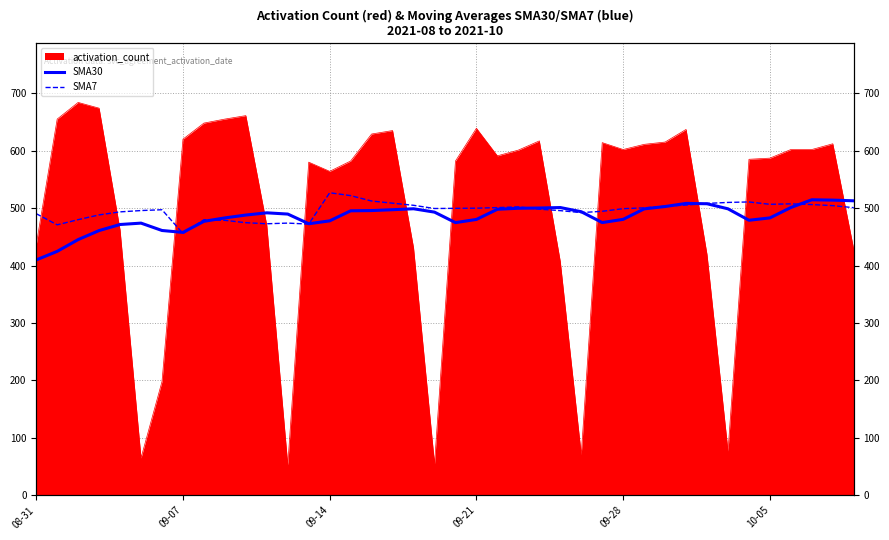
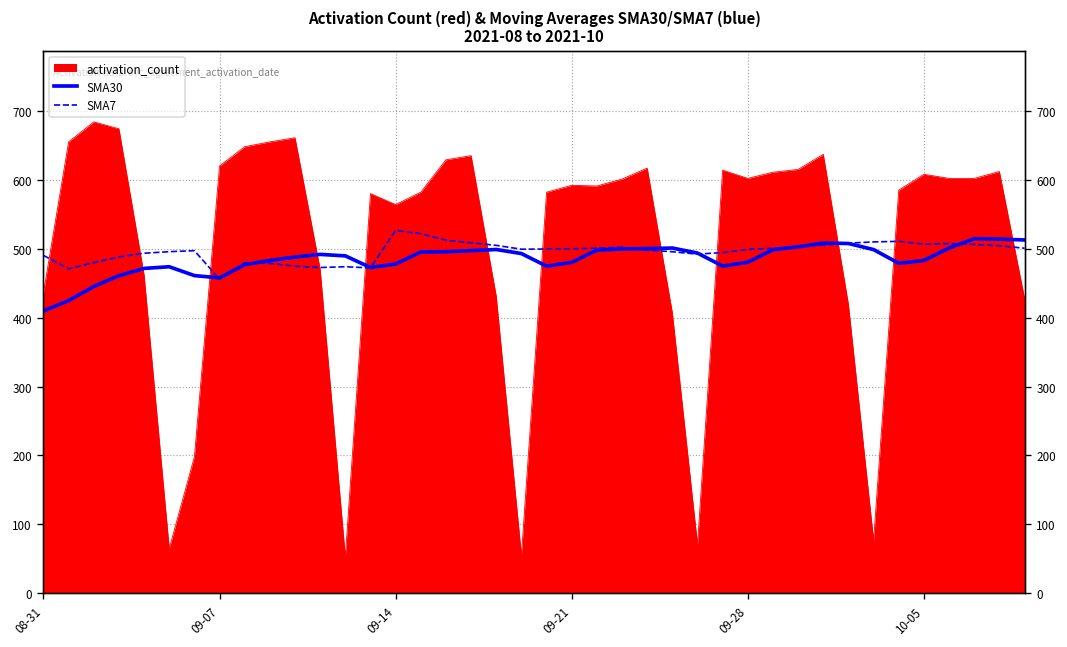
activation_count, 09-21: 640 -> 590
activation_count, 10-05: 590 -> 610
